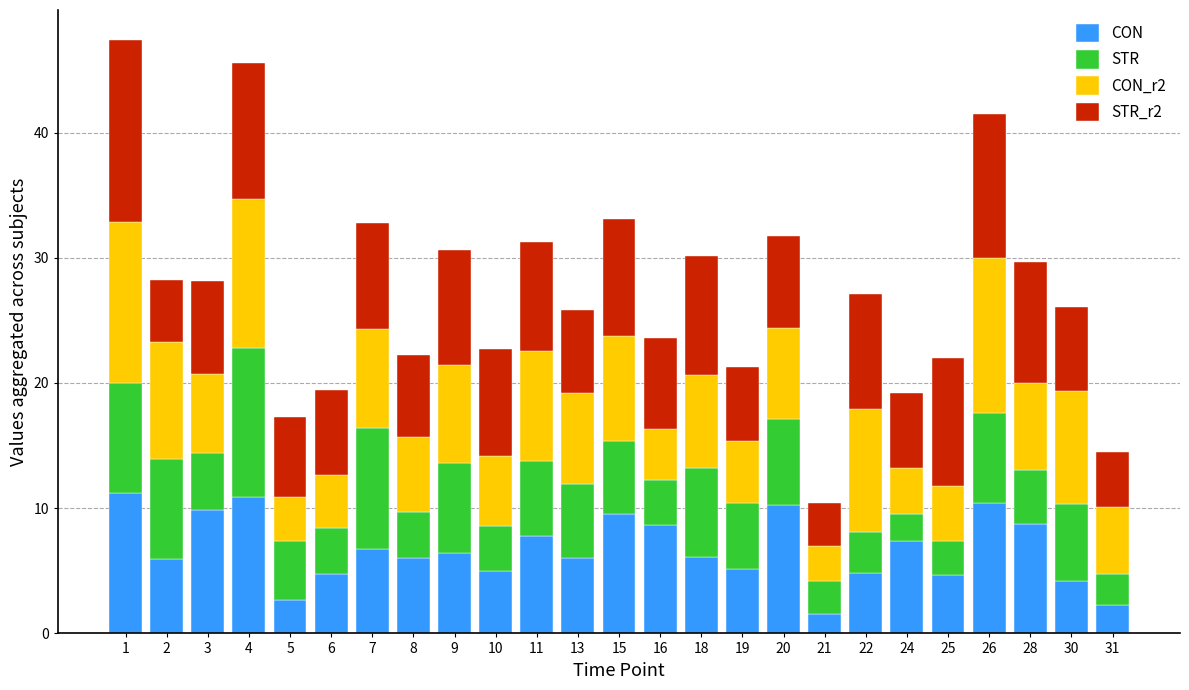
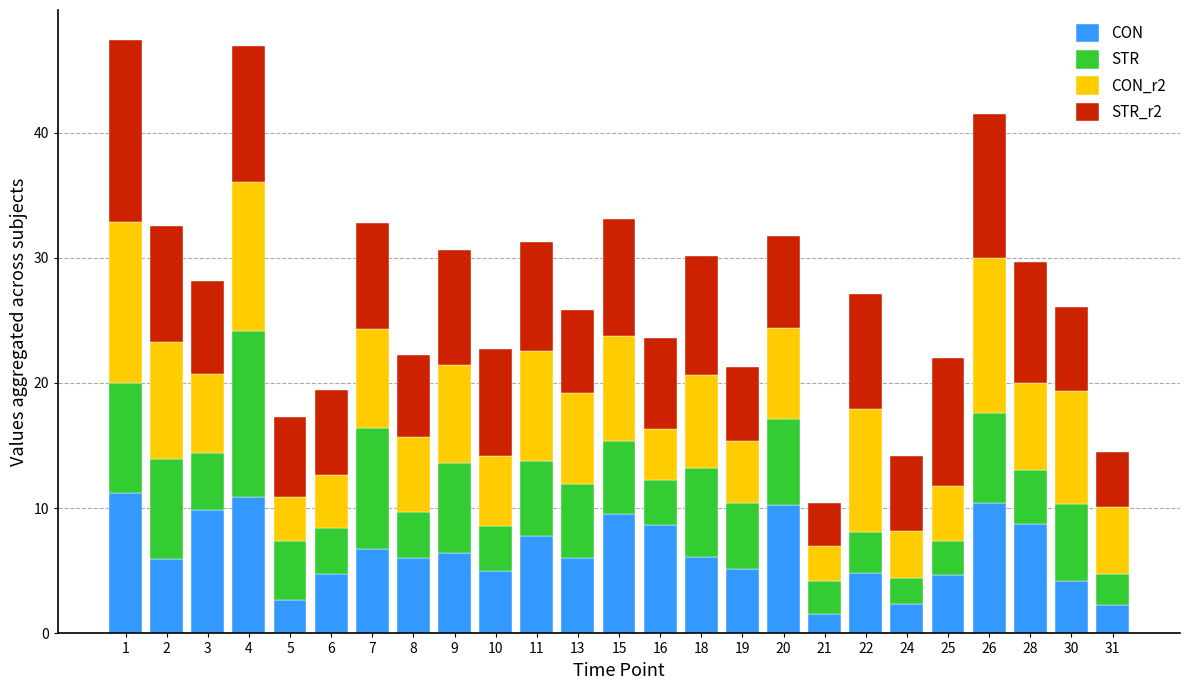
STR_r2, 2: 5.0 -> 9.2
STR, 4: 11.9 -> 13.2
CON, 24: 7.4 -> 2.4
